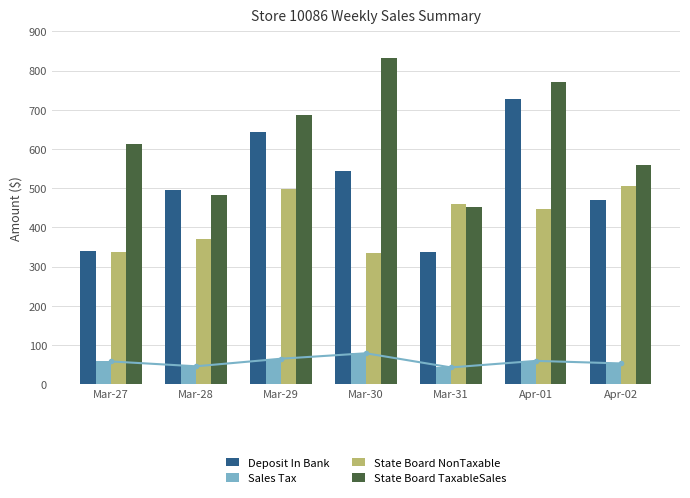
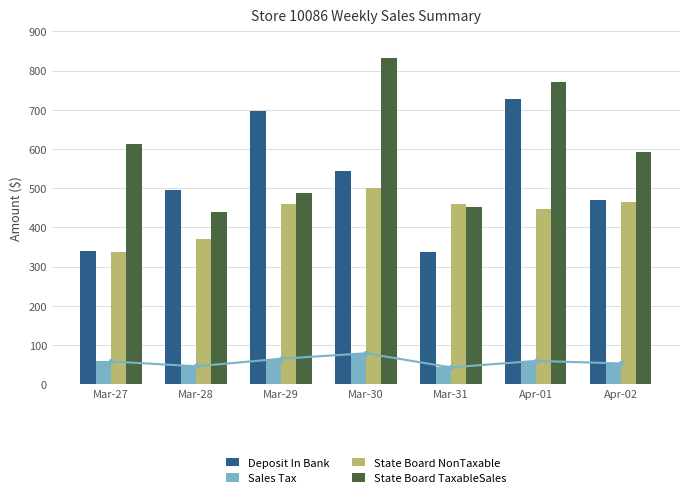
State Board TaxableSales, Mar-28: 480 -> 440
Deposit In Bank, Mar-29: 640 -> 700
State Board NonTaxable, Mar-29: 500 -> 460
State Board TaxableSales, Mar-29: 690 -> 490
State Board NonTaxable, Mar-30: 340 -> 500
State Board NonTaxable, Apr-02: 510 -> 460
State Board TaxableSales, Apr-02: 560 -> 590
